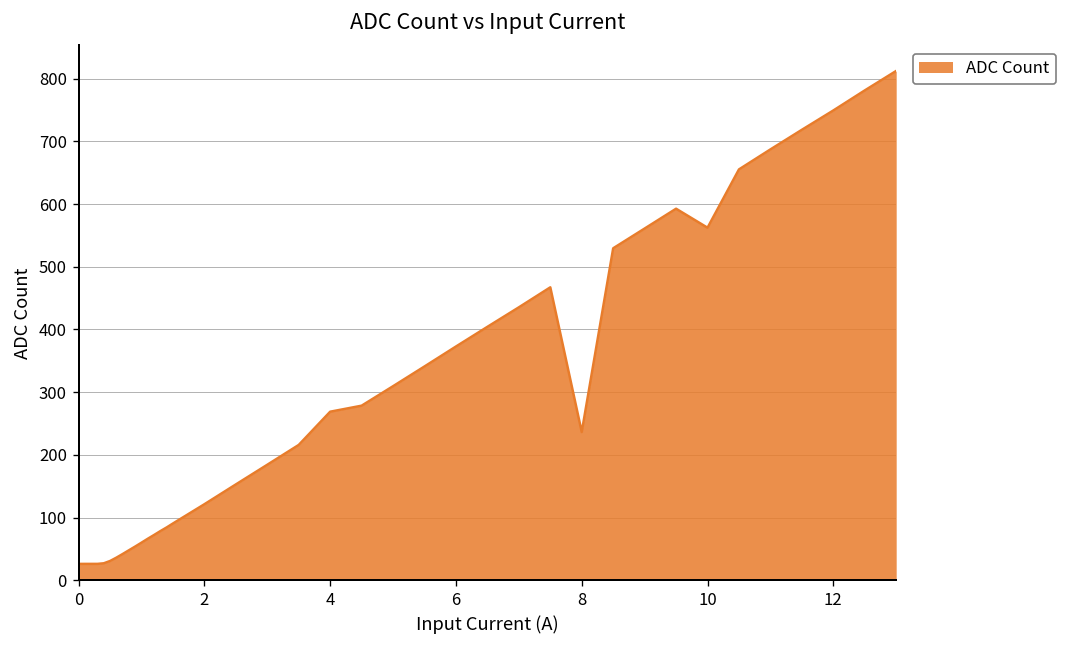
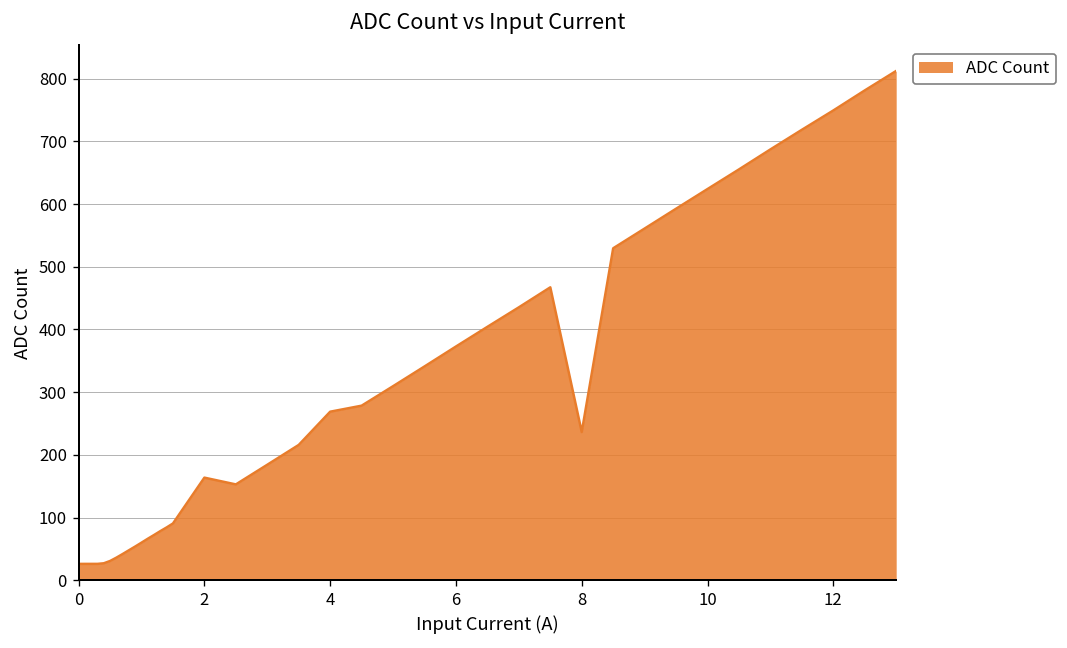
2: 120 -> 160
10: 560 -> 620
